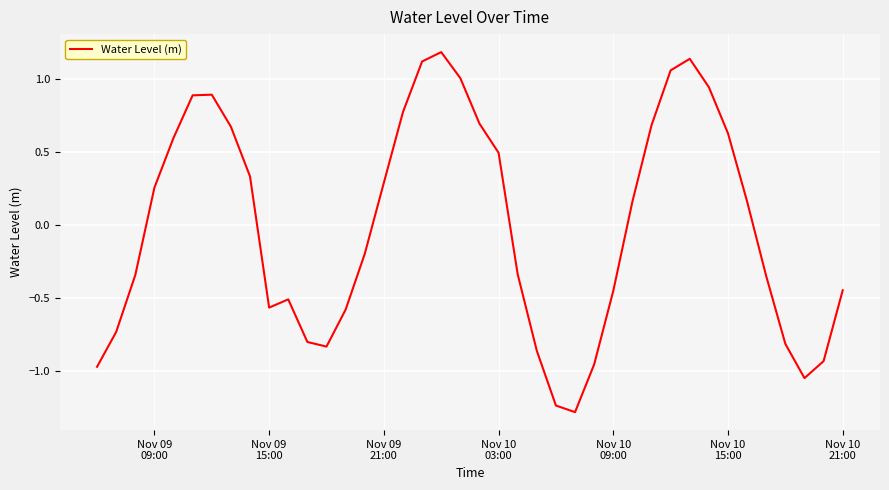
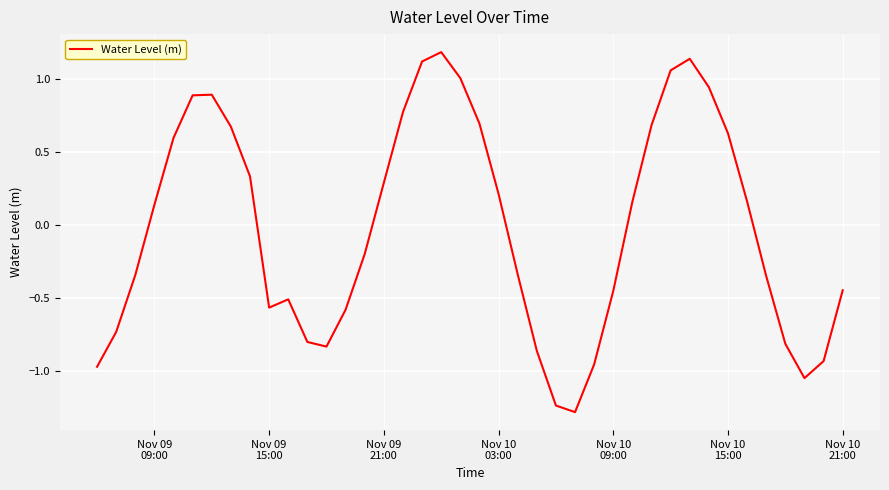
Nov 09 09:00: 0.26 -> 0.14
Nov 10 03:00: 0.50 -> 0.21
